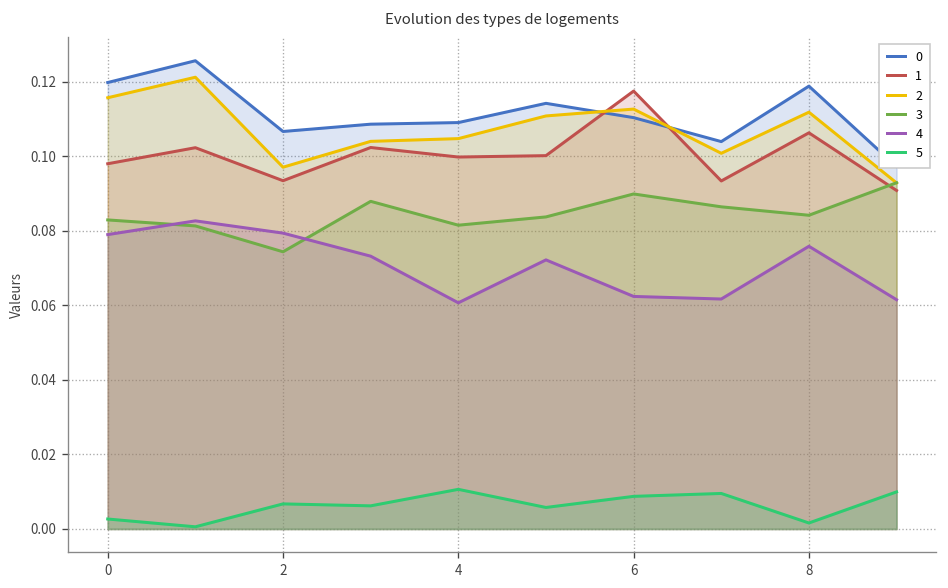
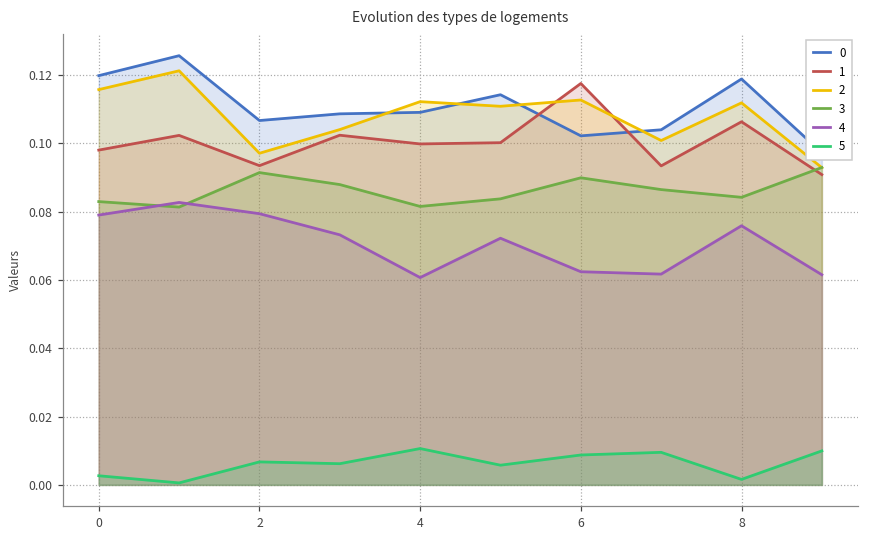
3, 2: 0.074 -> 0.091
2, 4: 0.105 -> 0.112
0, 6: 0.110 -> 0.102
